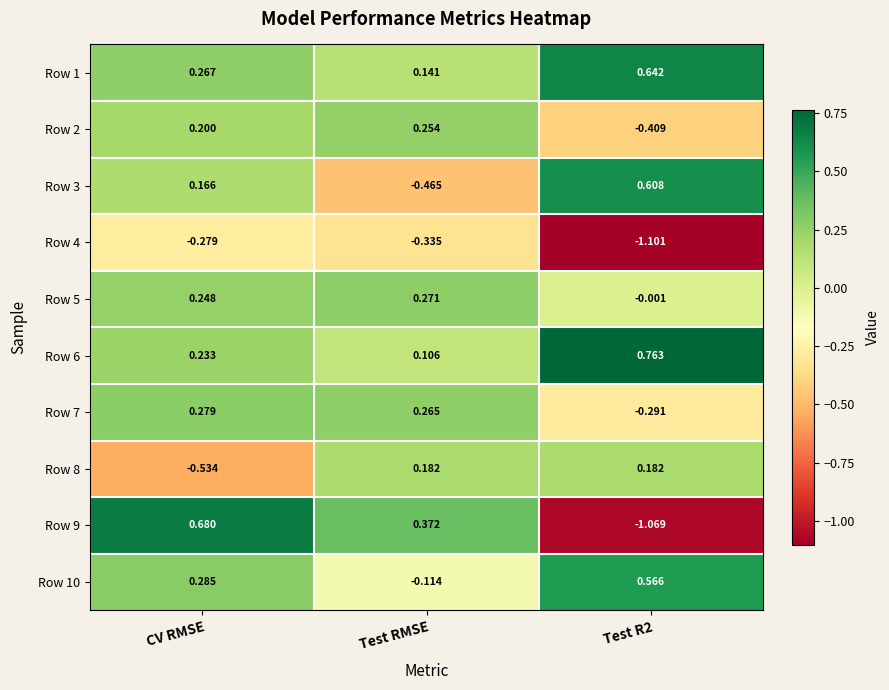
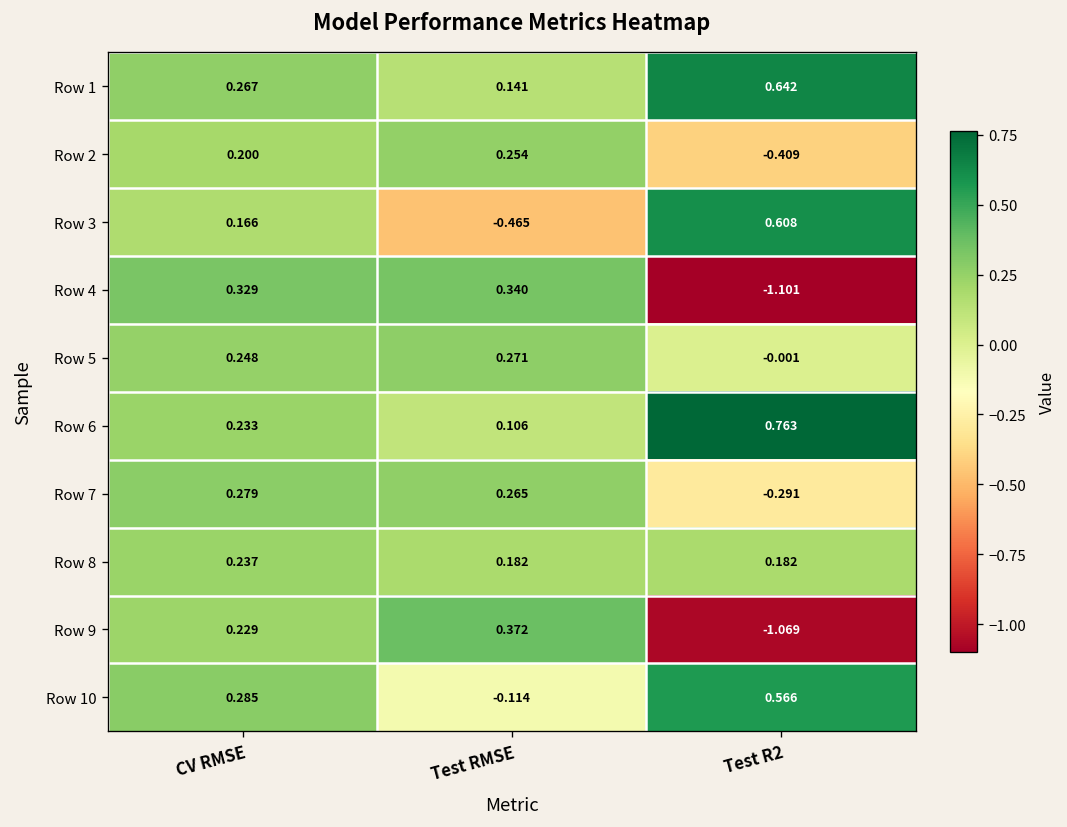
Row 4, CV RMSE: -0.279 -> 0.329
Row 4, Test RMSE: -0.335 -> 0.340
Row 8, CV RMSE: -0.534 -> 0.237
Row 9, CV RMSE: 0.680 -> 0.229
